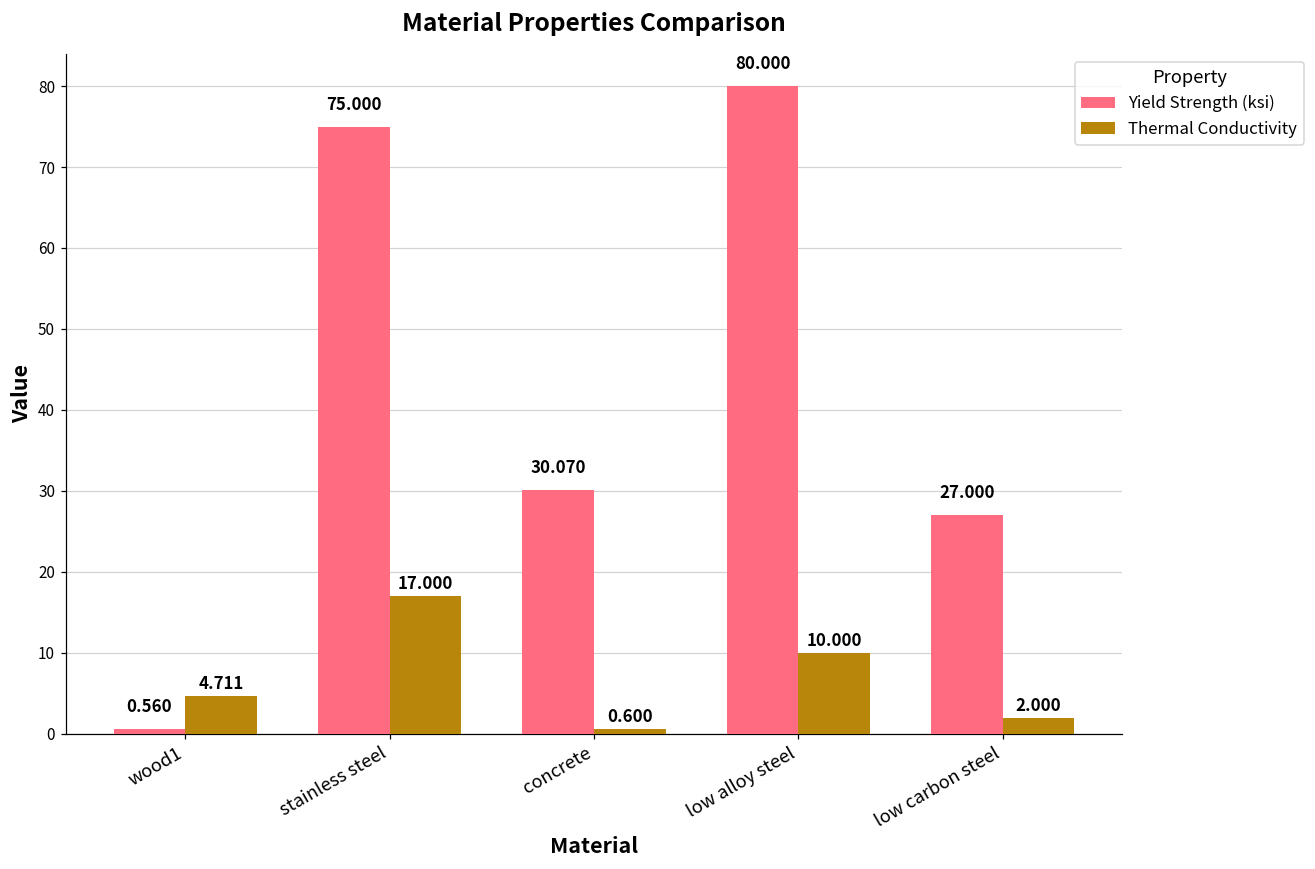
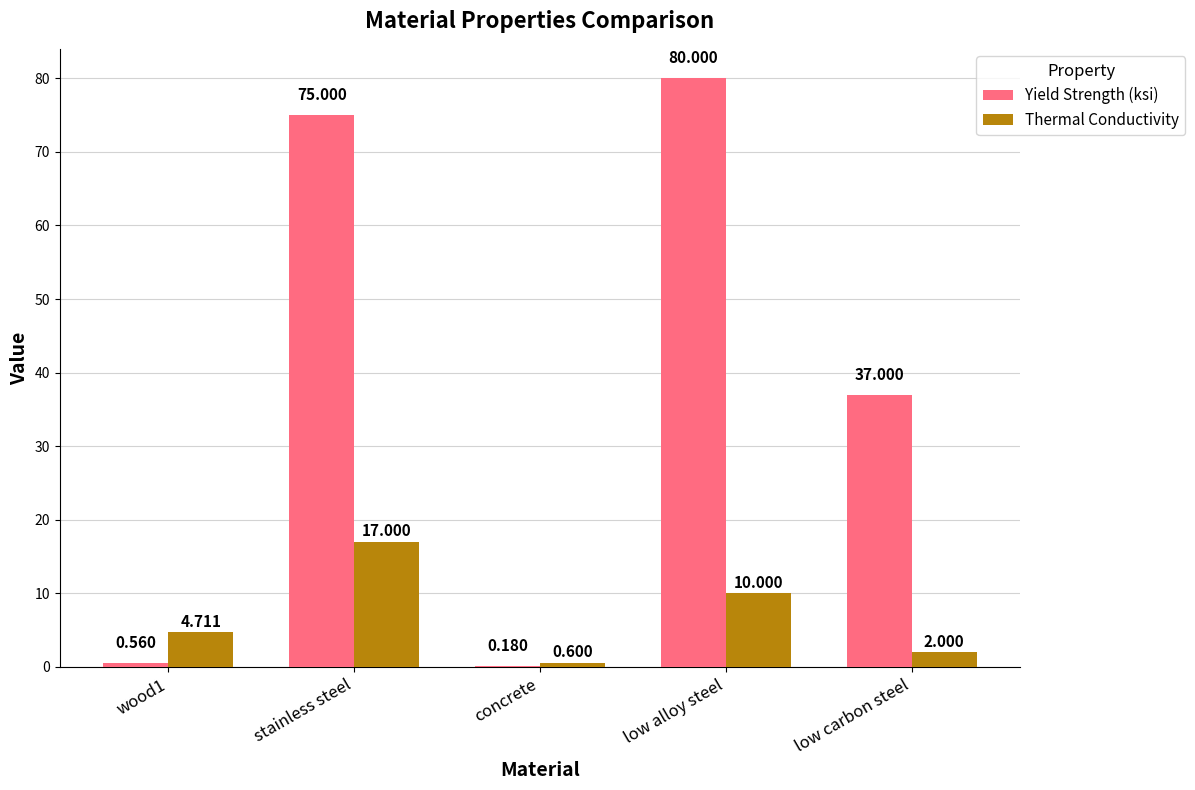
Yield Strength (ksi), concrete: 30.070 -> 0.180
Yield Strength (ksi), low carbon steel: 27.000 -> 37.000
